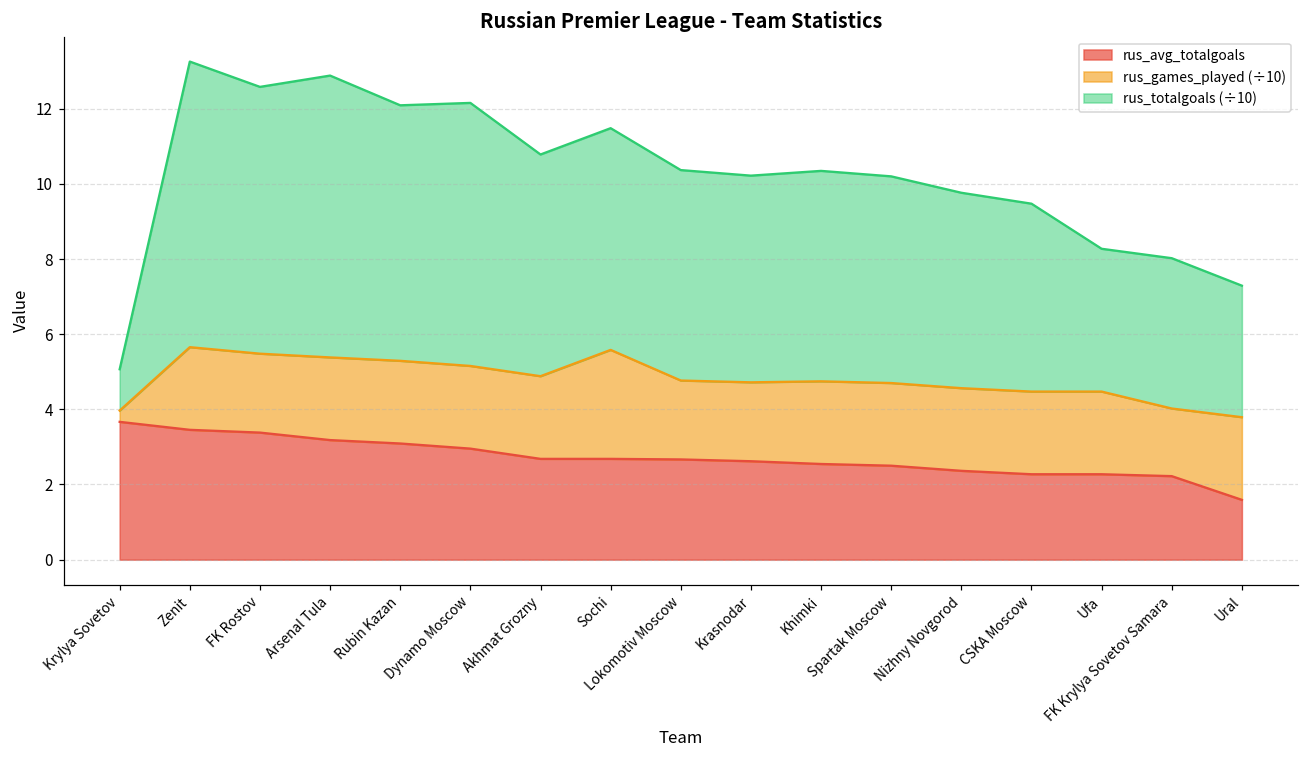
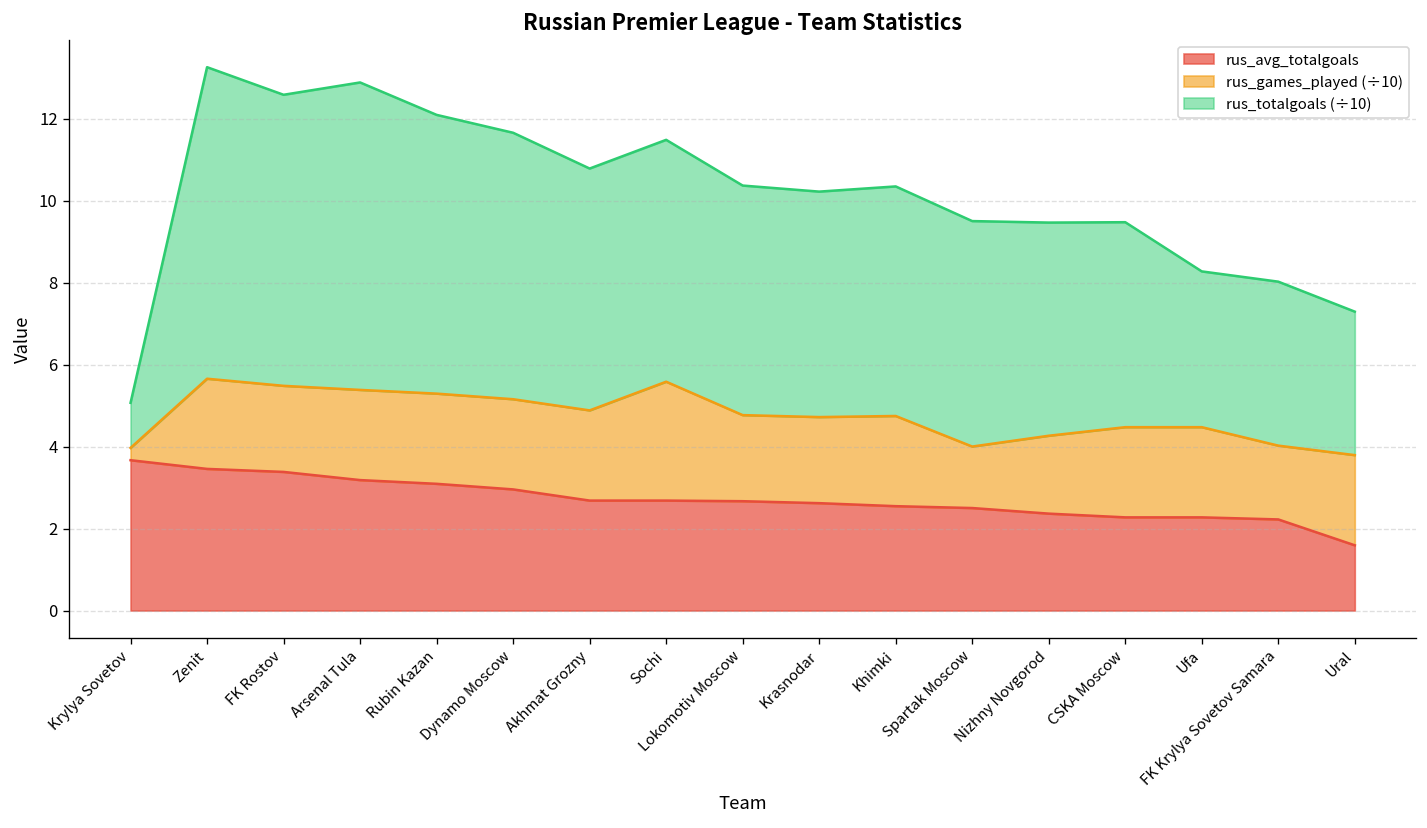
rus_totalgoals (÷10), Dynamo Moscow: 7.0 -> 6.5
rus_games_played (÷10), Spartak Moscow: 2.2 -> 1.5
rus_games_played (÷10), Nizhny Novgorod: 2.2 -> 1.9
